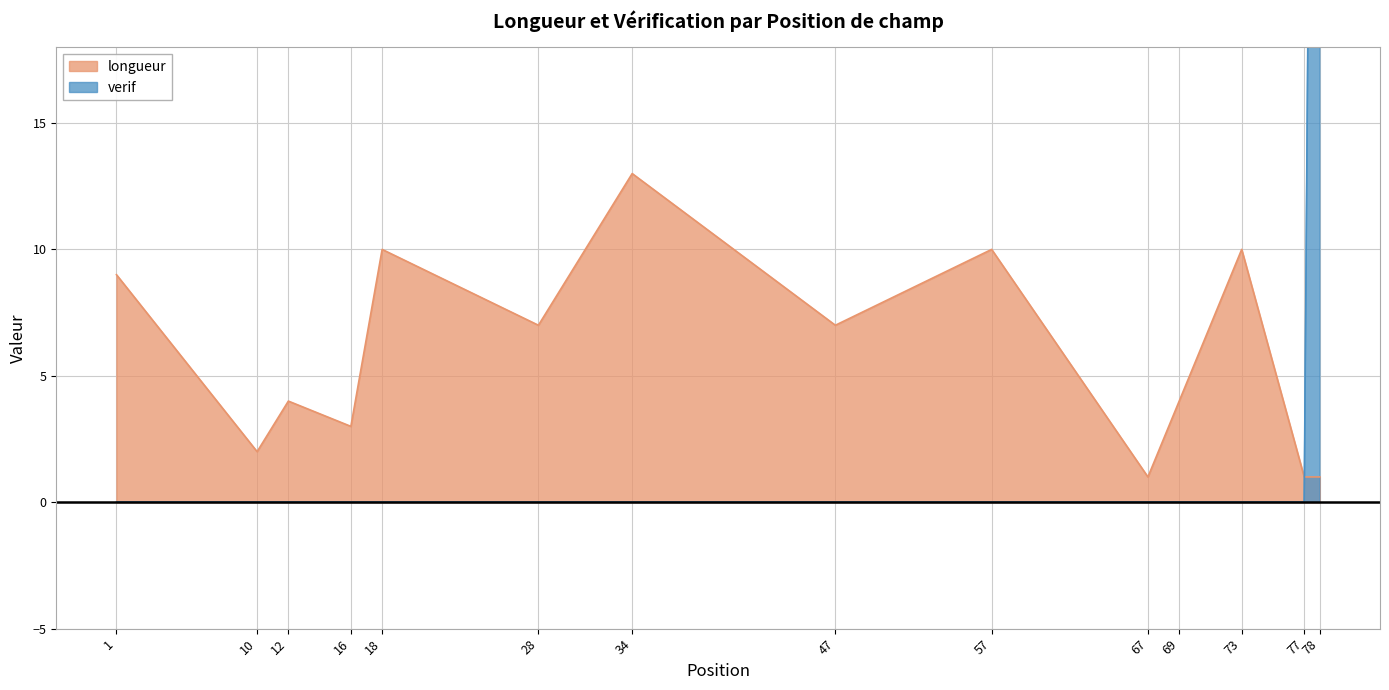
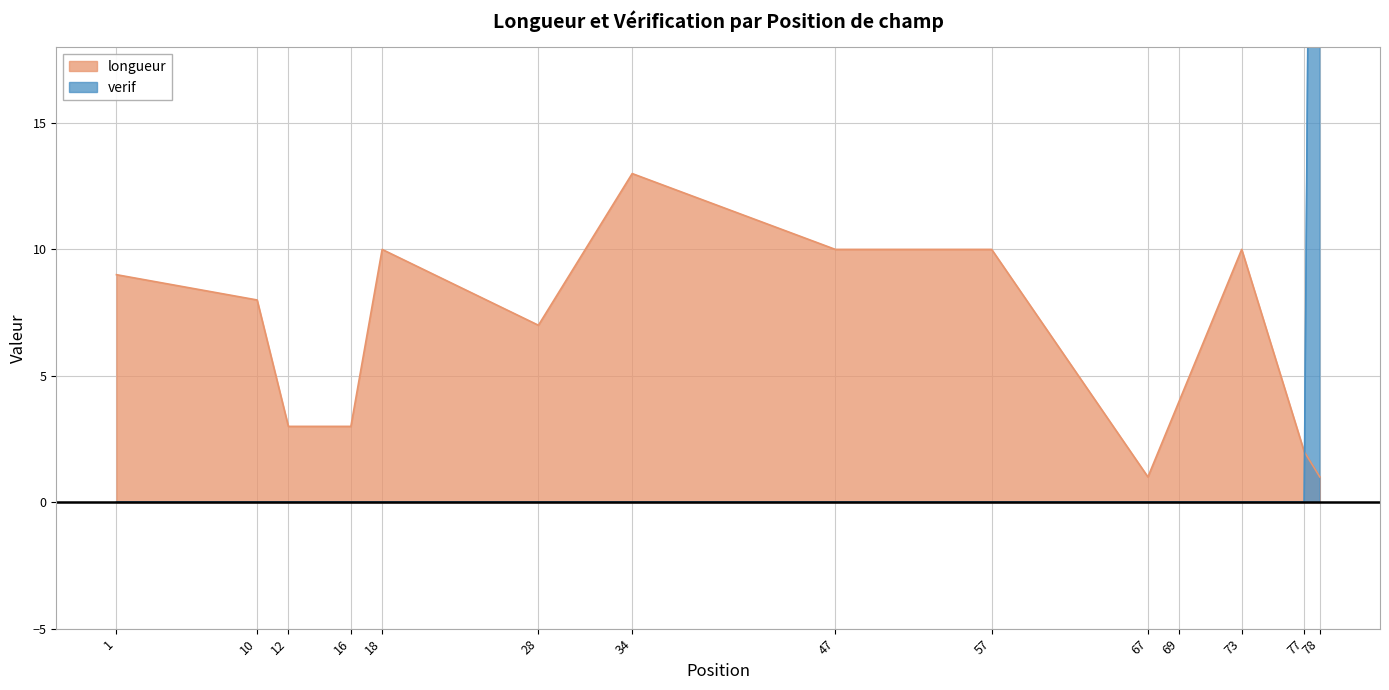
longueur, 10: 2 -> 8
longueur, 12: 4 -> 3
longueur, 47: 7 -> 10
longueur, 77: 1 -> 2
